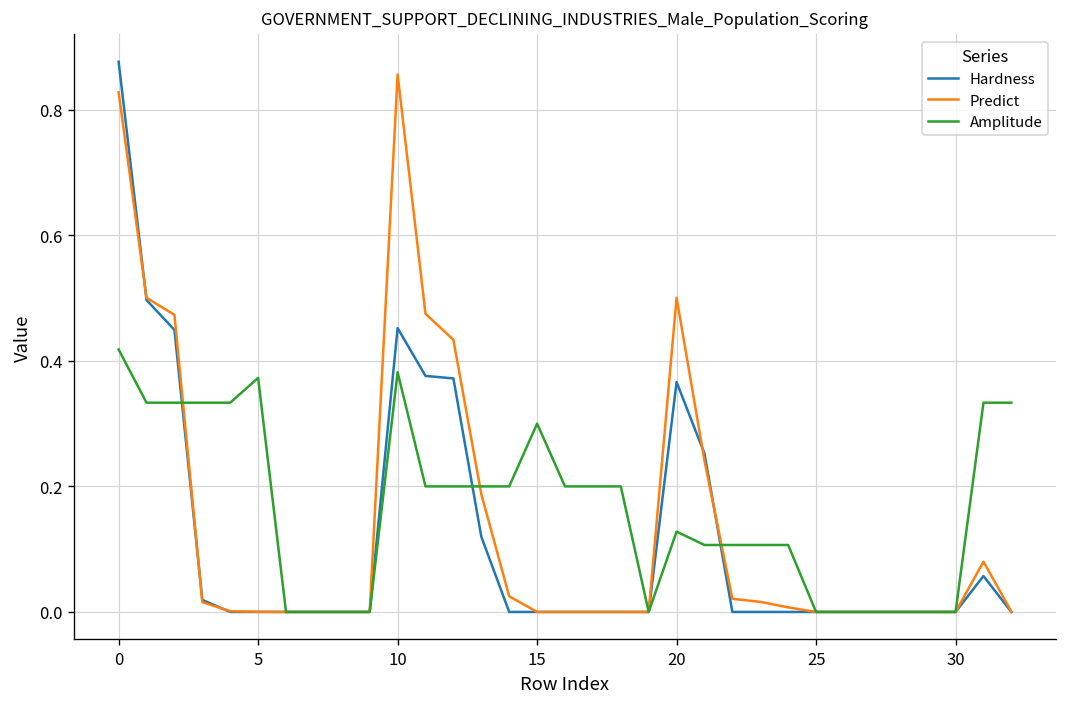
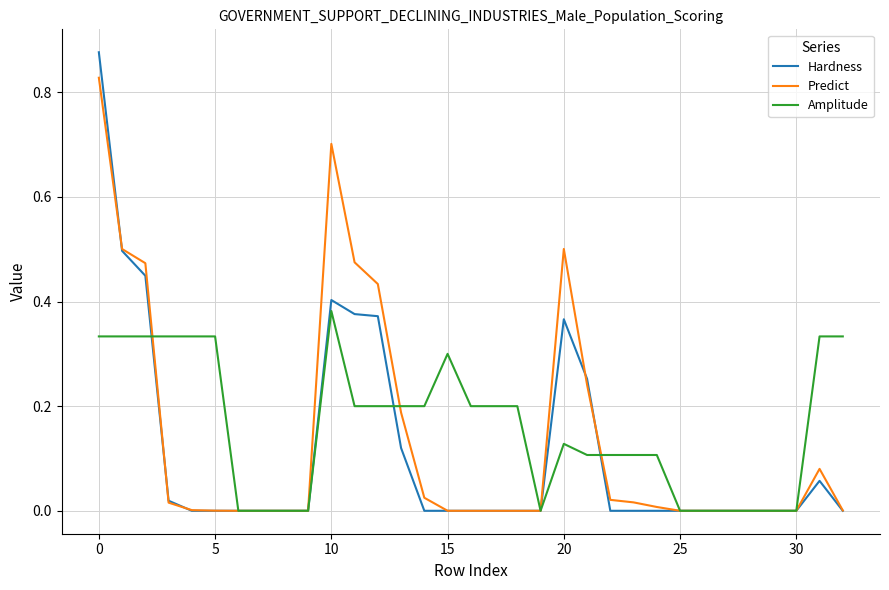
Amplitude, 0: 0.42 -> 0.33
Amplitude, 5: 0.37 -> 0.33
Hardness, 10: 0.45 -> 0.40
Predict, 10: 0.86 -> 0.70
